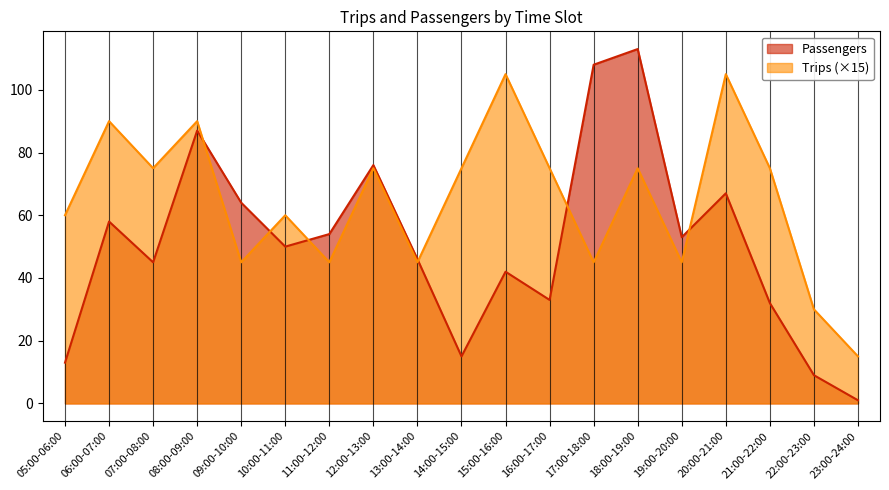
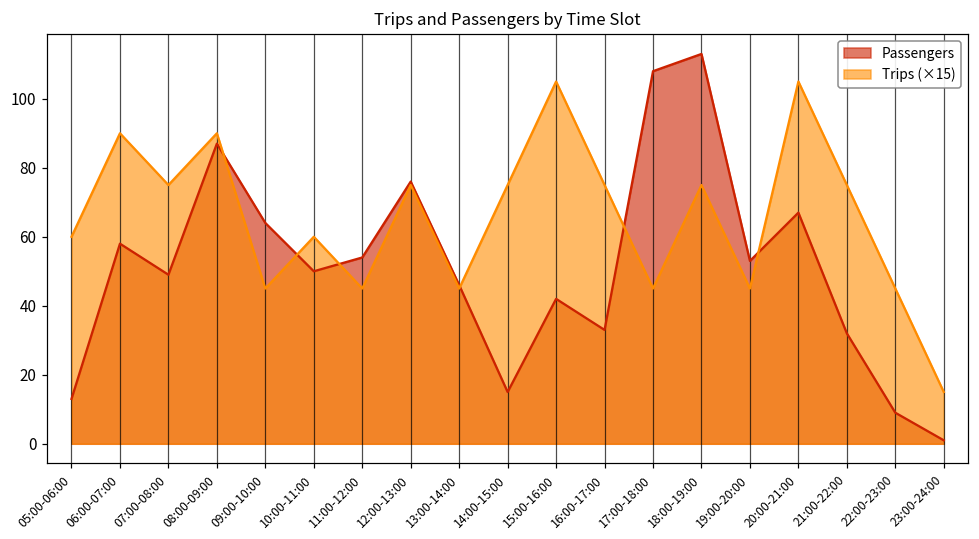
Passengers, 07:00-08:00: 45 -> 49
Trips (×15), 22:00-23:00: 30 -> 45
